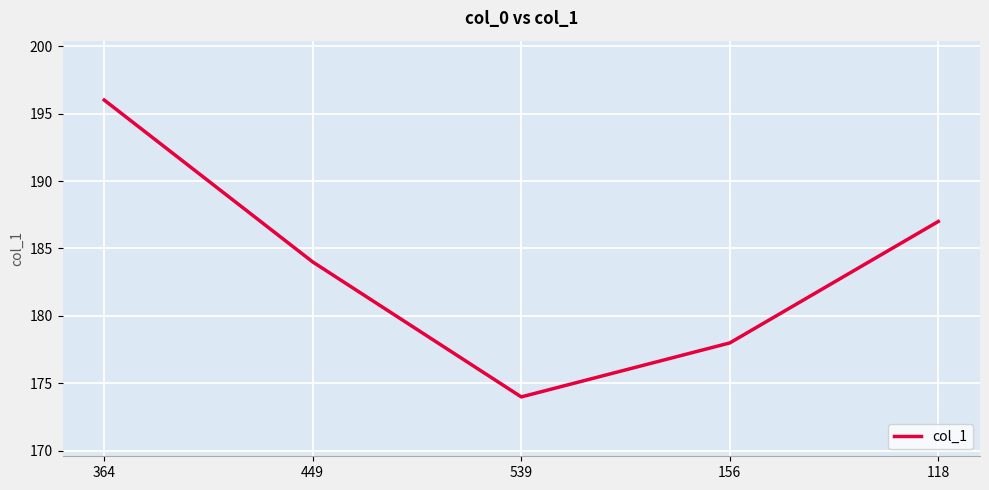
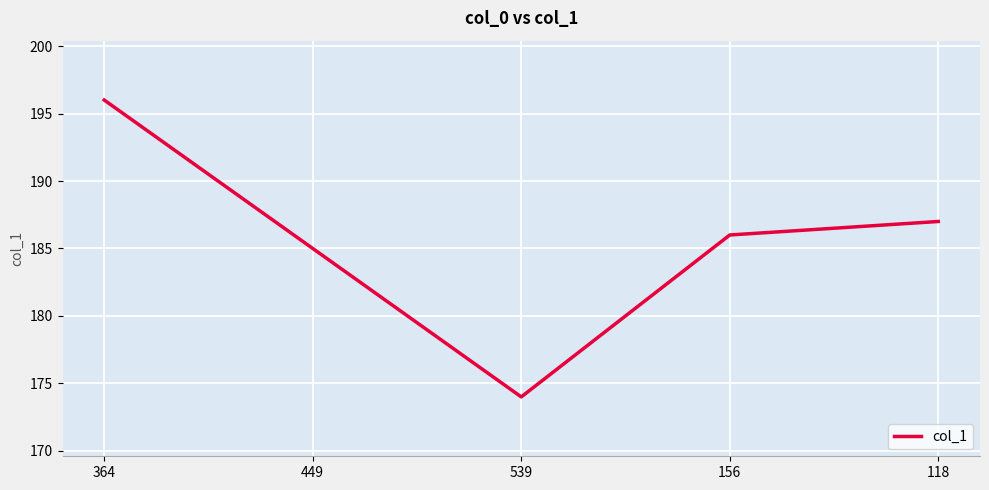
449: 184 -> 185
156: 178 -> 186
